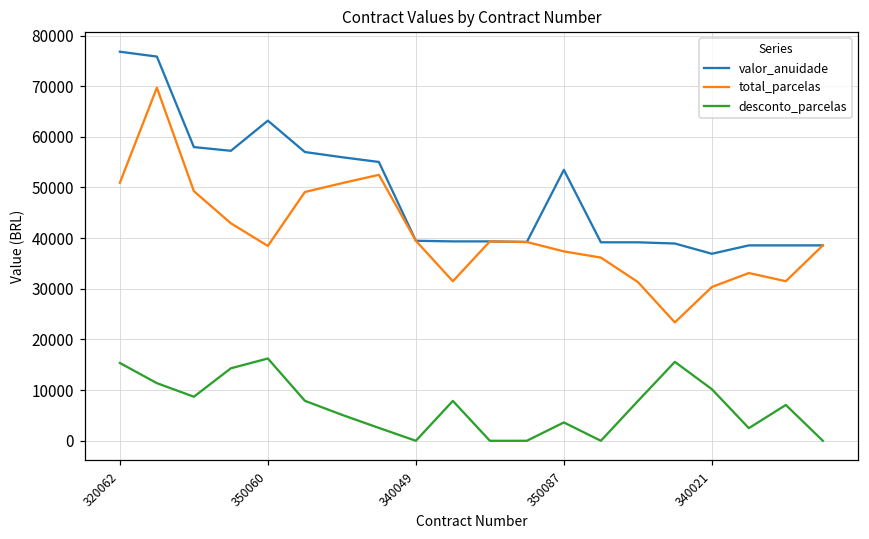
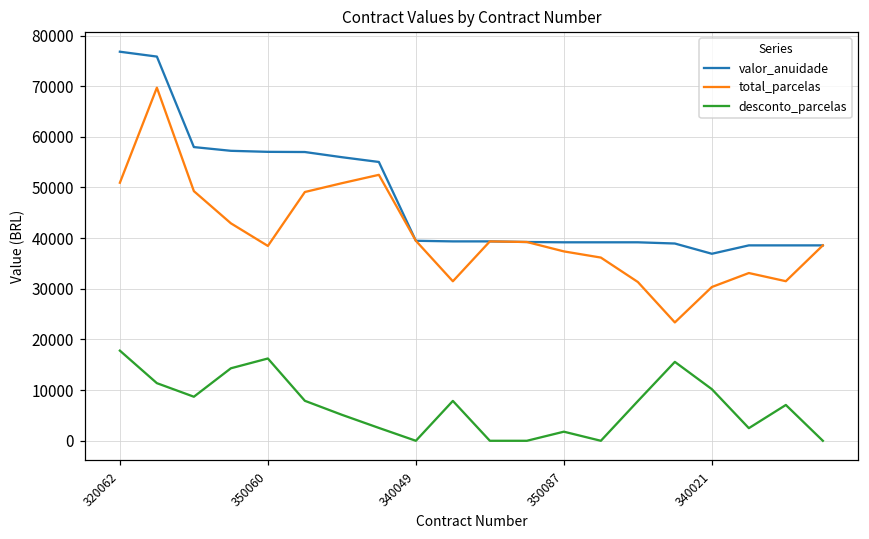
desconto_parcelas, 320062: 15000 -> 18000
valor_anuidade, 350060: 63000 -> 57000
valor_anuidade, 350087: 53000 -> 39000
desconto_parcelas, 350087: 4000 -> 2000
